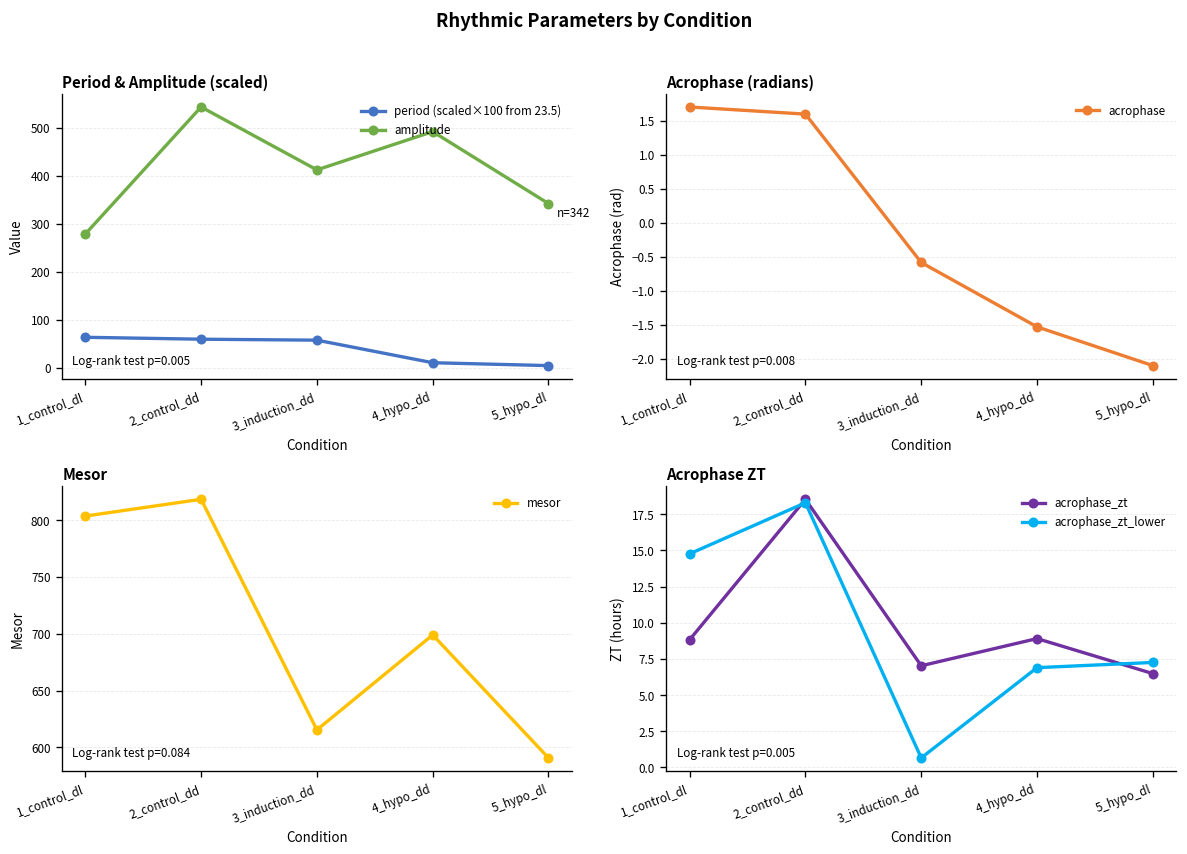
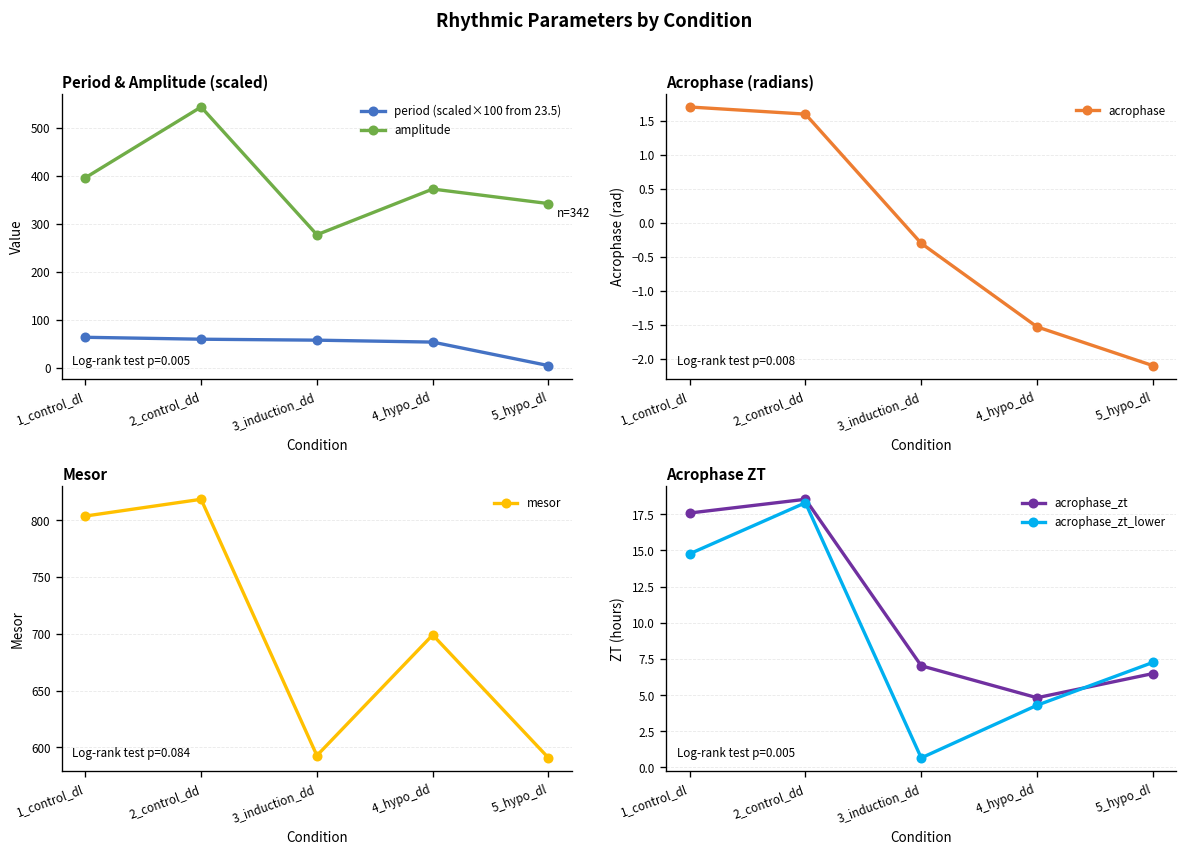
Period & Amplitude (scaled), amplitude, 1_control_dl: 280 -> 400
Period & Amplitude (scaled), amplitude, 3_induction_dd: 410 -> 280
Period & Amplitude (scaled), period (scaled×100 from 23.5), 4_hypo_dd: 10 -> 50
Period & Amplitude (scaled), amplitude, 4_hypo_dd: 490 -> 370
Acrophase (radians), 3_induction_dd: -0.6 -> -0.3
Mesor, 3_induction_dd: 620 -> 590
Acrophase ZT, acrophase_zt, 1_control_dl: 8.8 -> 17.6
Acrophase ZT, acrophase_zt, 4_hypo_dd: 8.9 -> 4.8
Acrophase ZT, acrophase_zt_lower, 4_hypo_dd: 6.9 -> 4.3
